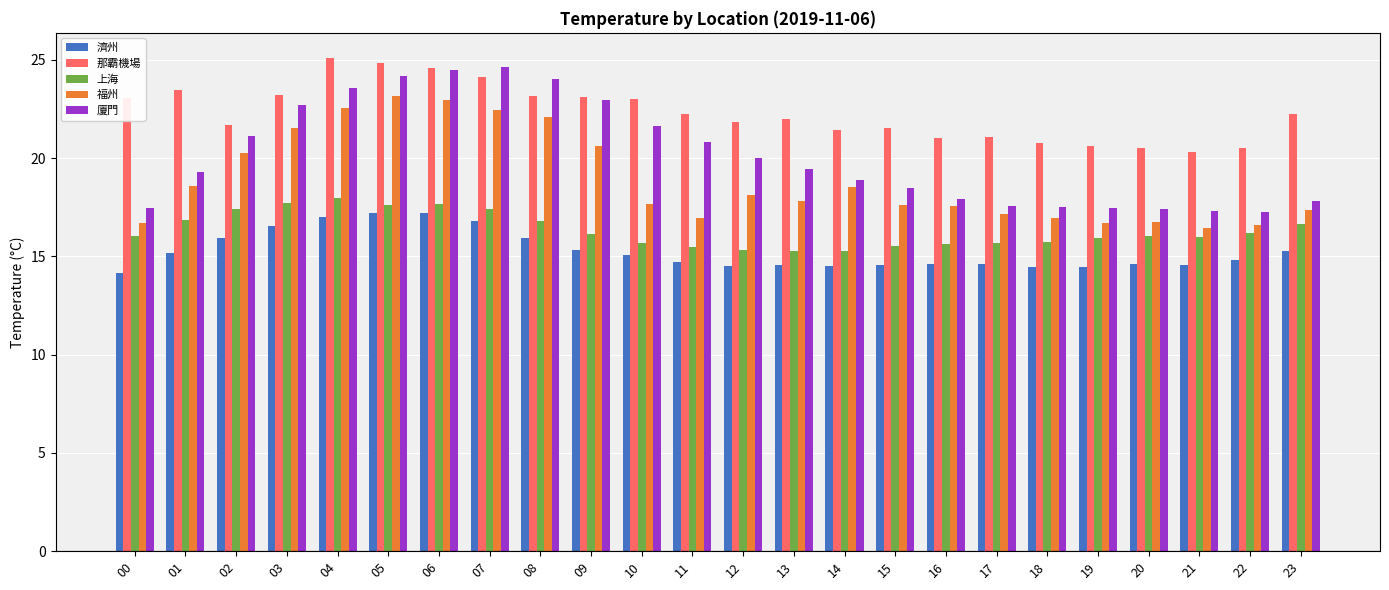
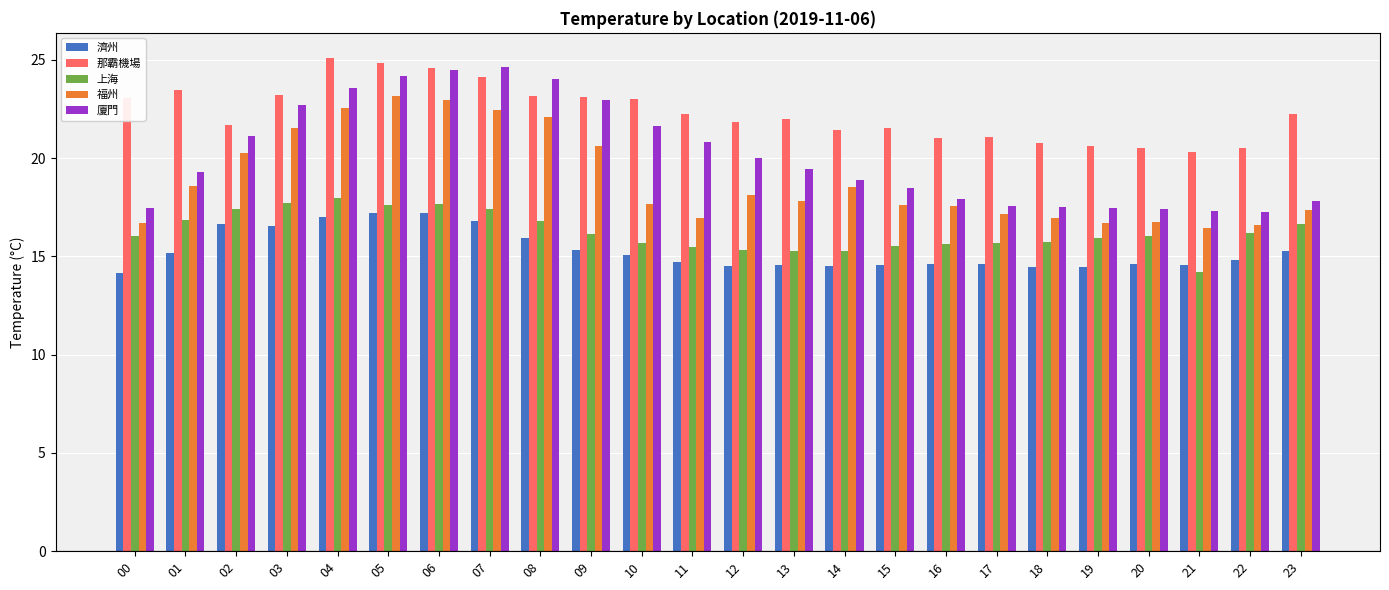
濟州, 02: 15.9 -> 16.6
上海, 21: 16.0 -> 14.2
